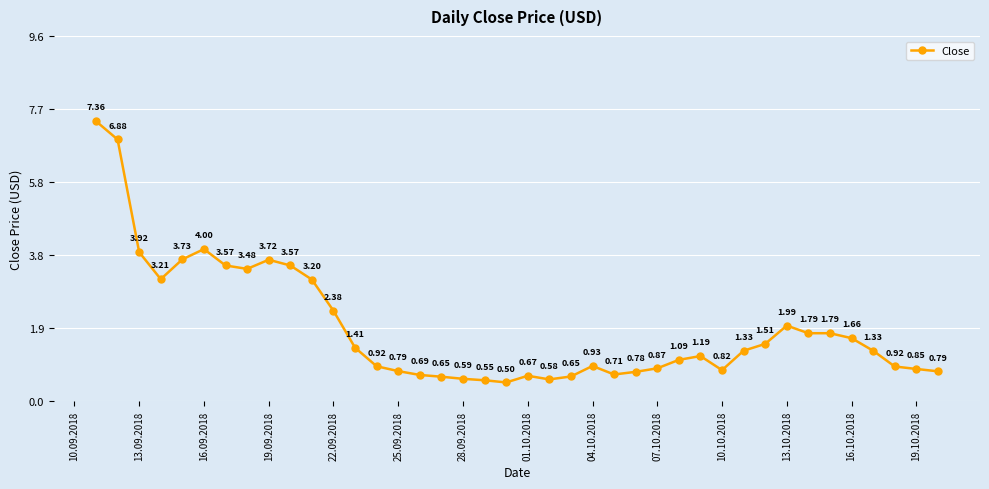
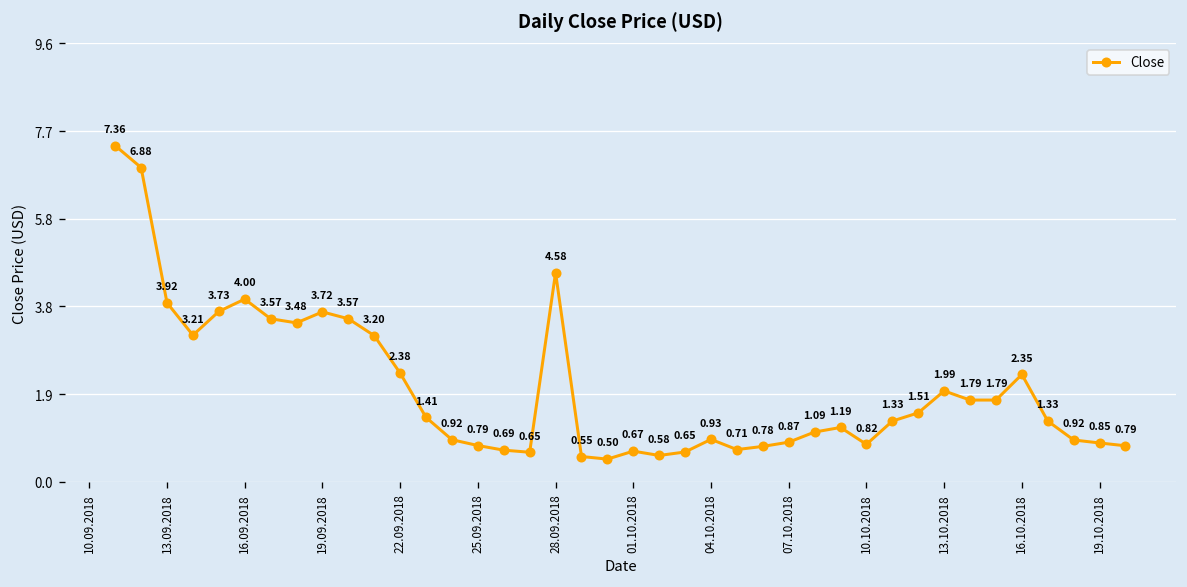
28.09.2018: 0.59 -> 4.58
16.10.2018: 1.66 -> 2.35
